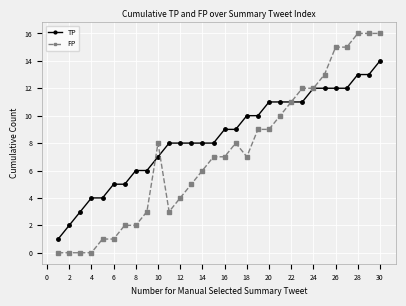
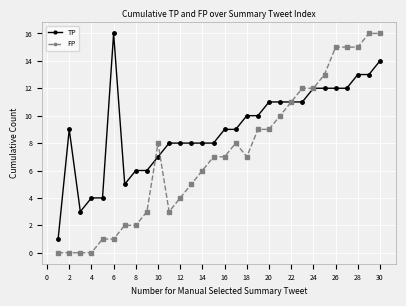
TP, 2: 2 -> 9
TP, 6: 5 -> 16
FP, 28: 16 -> 15
